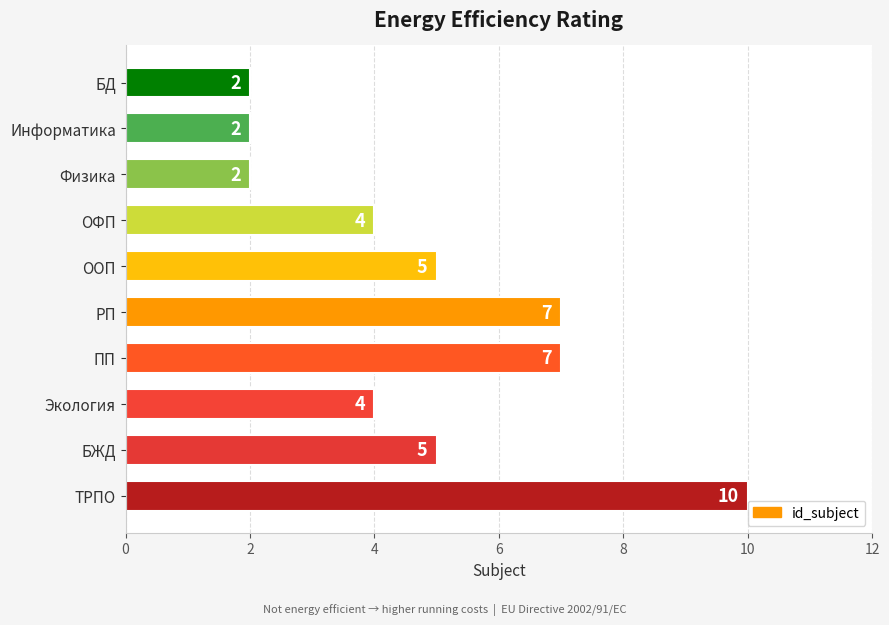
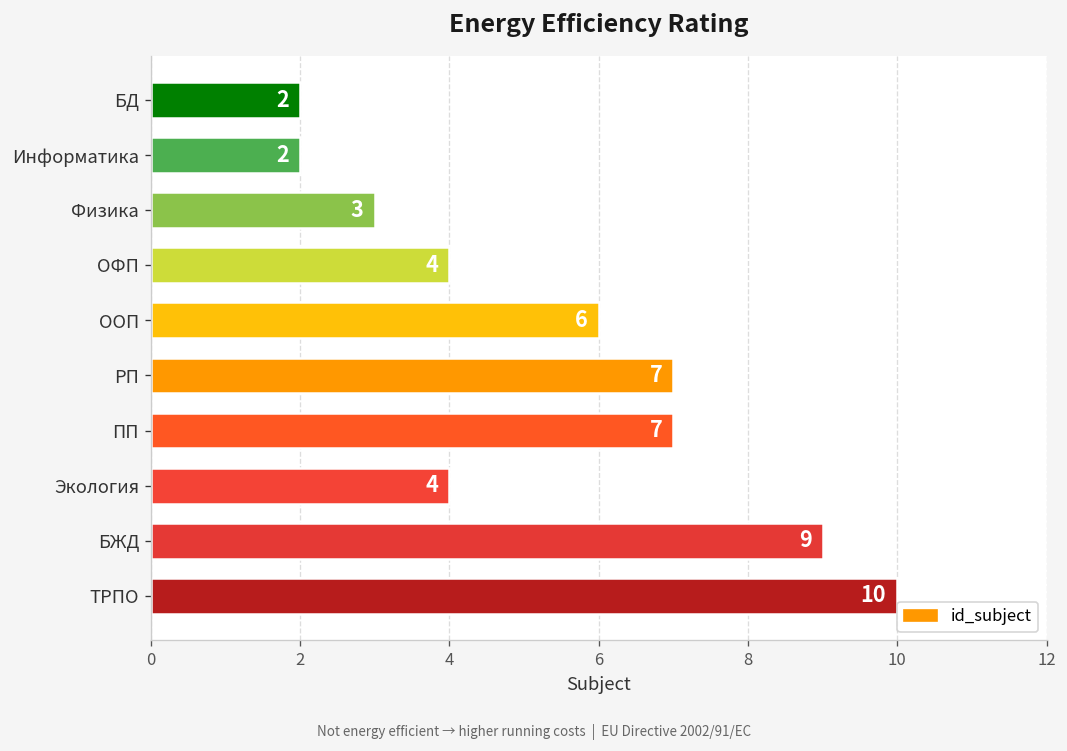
Физика: 2 -> 3
ООП: 5 -> 6
БЖД: 5 -> 9
